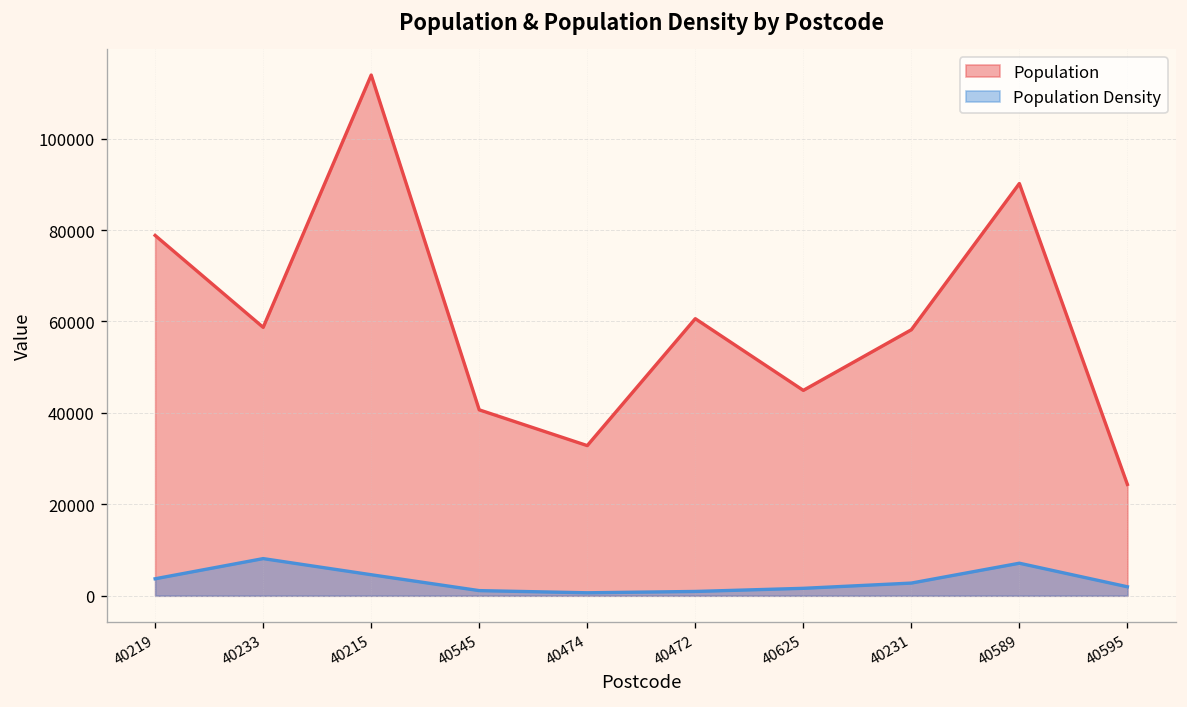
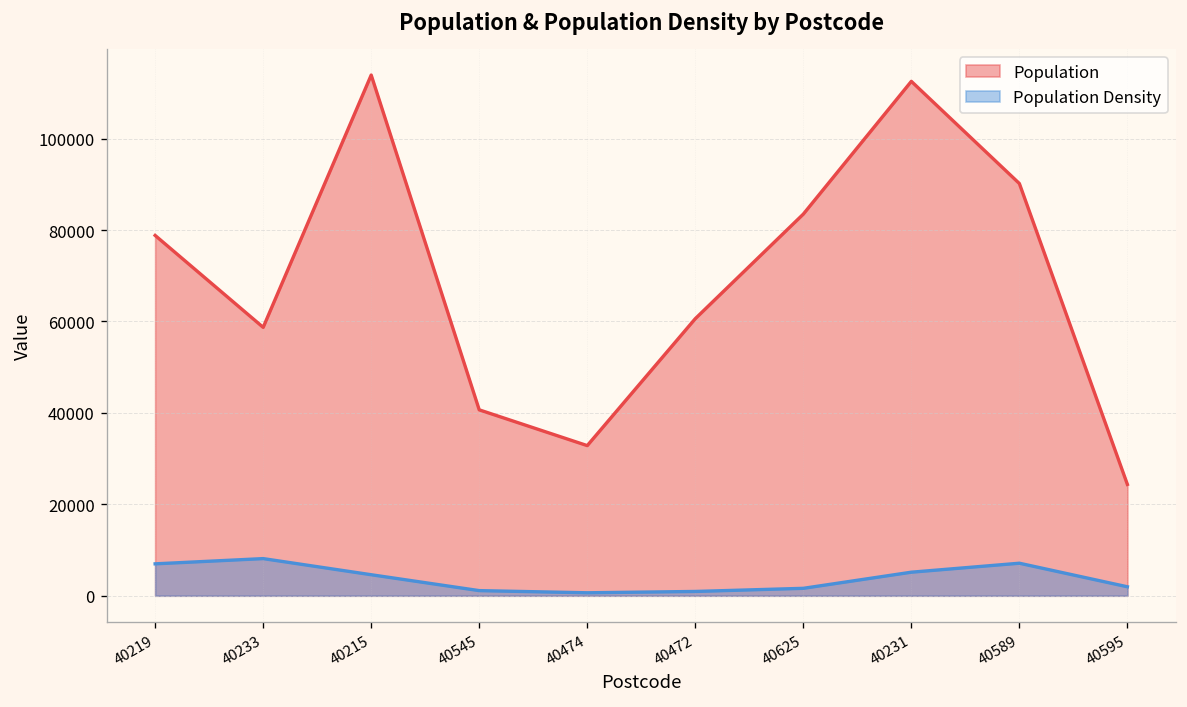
Population Density, 40219: 4000 -> 7000
Population, 40625: 45000 -> 83000
Population, 40231: 58000 -> 113000
Population Density, 40231: 3000 -> 5000
